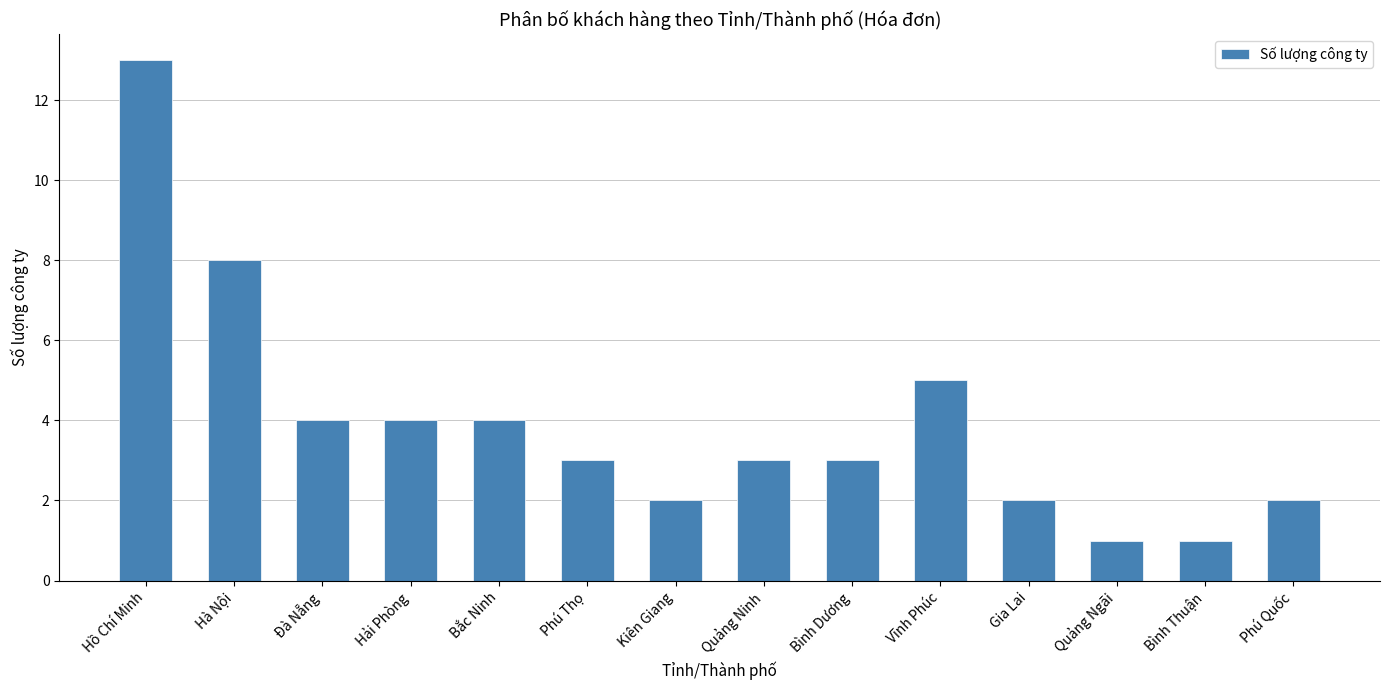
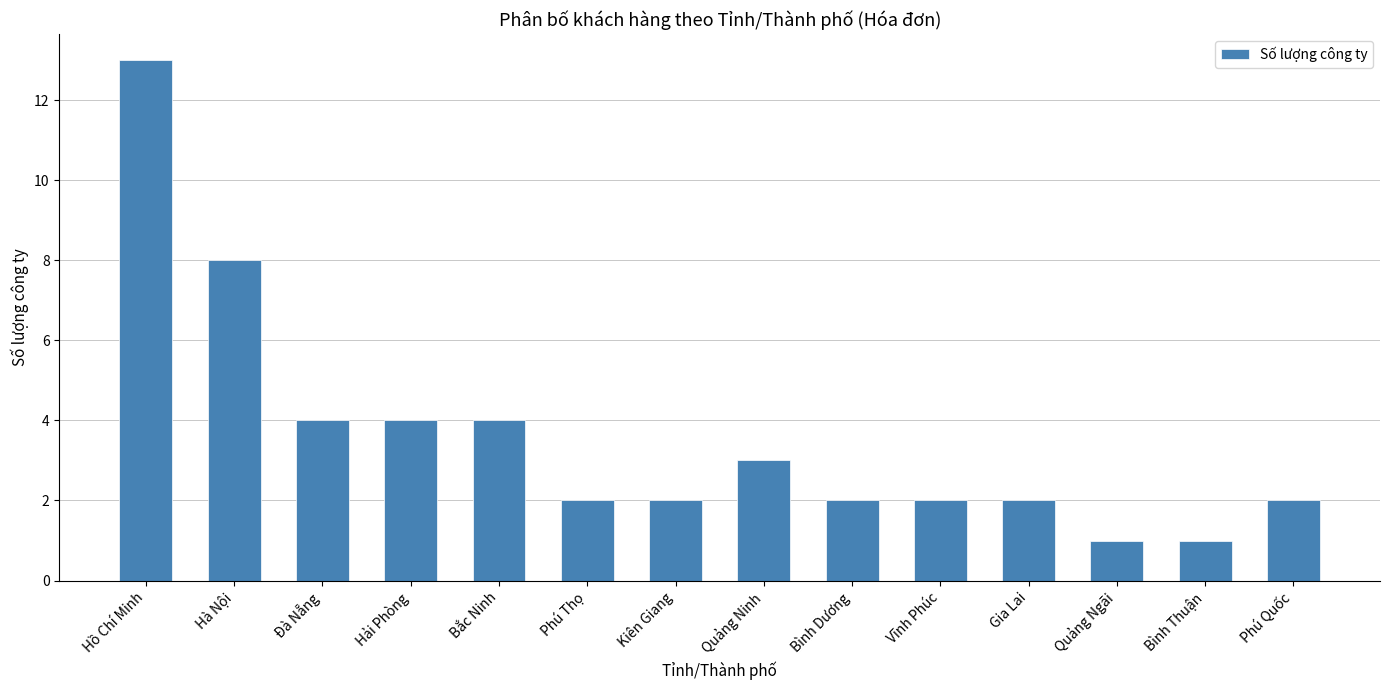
Phú Thọ: 3 -> 2
Bình Dương: 3 -> 2
Vĩnh Phúc: 5 -> 2
